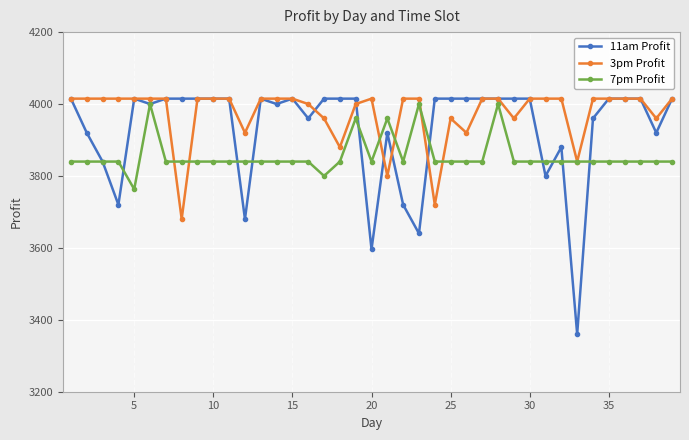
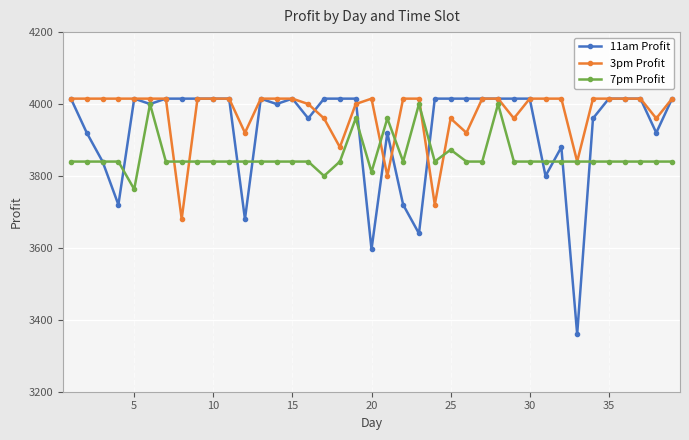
7pm Profit, 20: 3840 -> 3810
7pm Profit, 25: 3840 -> 3870
